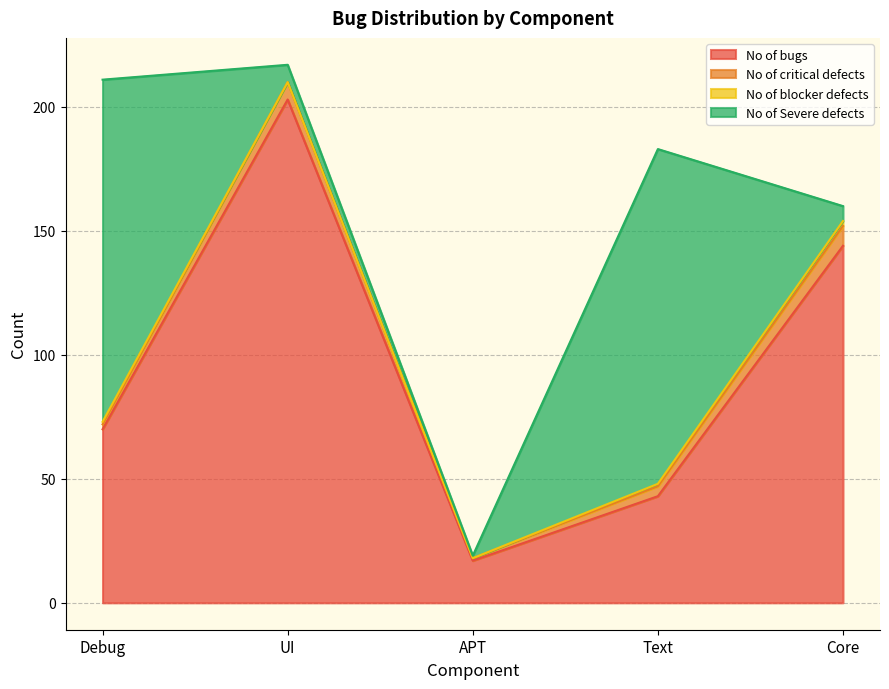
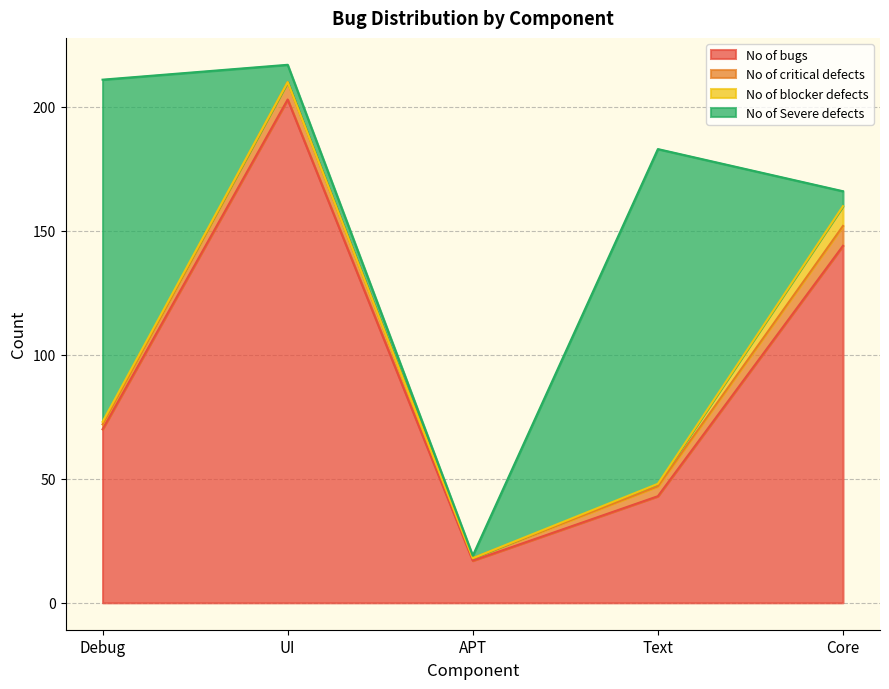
No of blocker defects, Core: 2 -> 8
